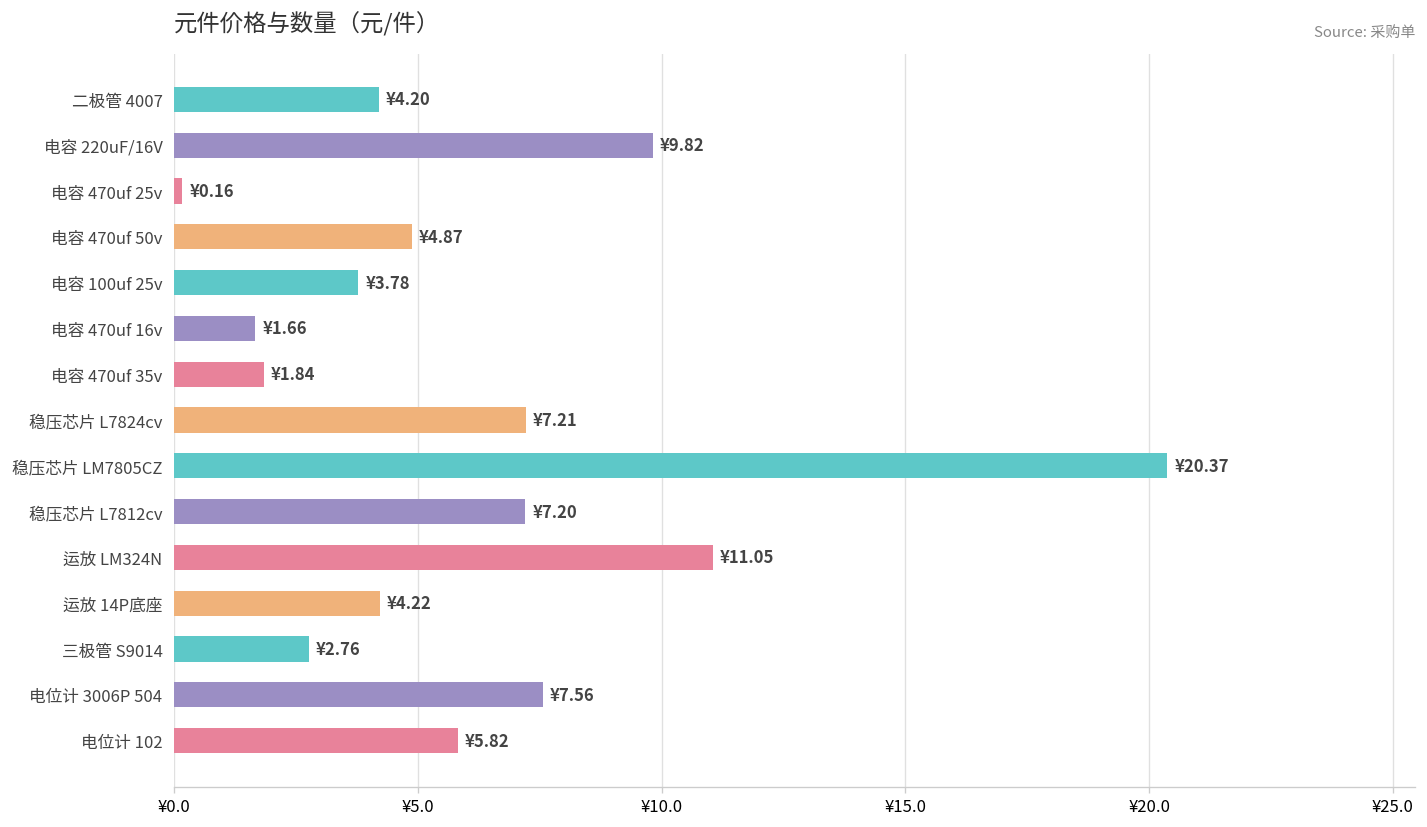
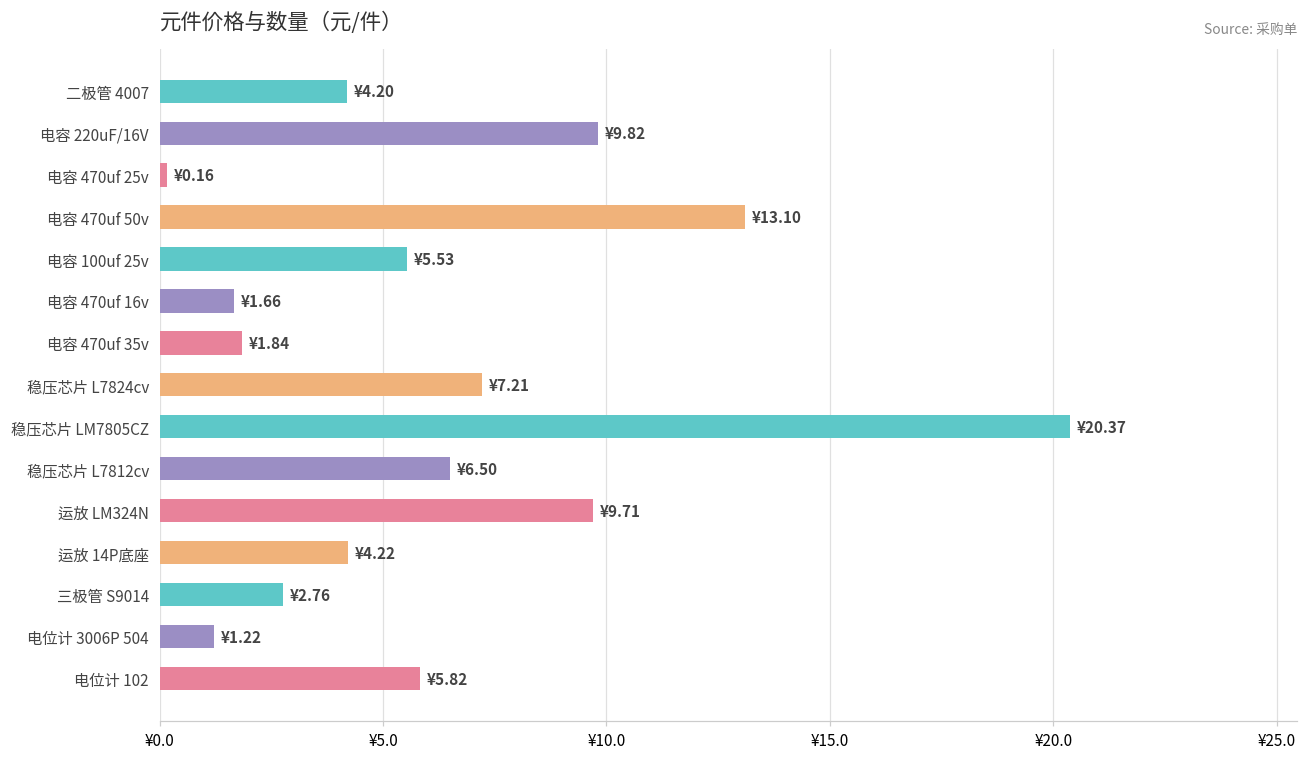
电容 470uf 50v: ¥4.87 -> ¥13.10
电容 100uf 25v: ¥3.78 -> ¥5.53
稳压芯片 L7812cv: ¥7.20 -> ¥6.50
运放 LM324N: ¥11.05 -> ¥9.71
电位计 3006P 504: ¥7.56 -> ¥1.22
